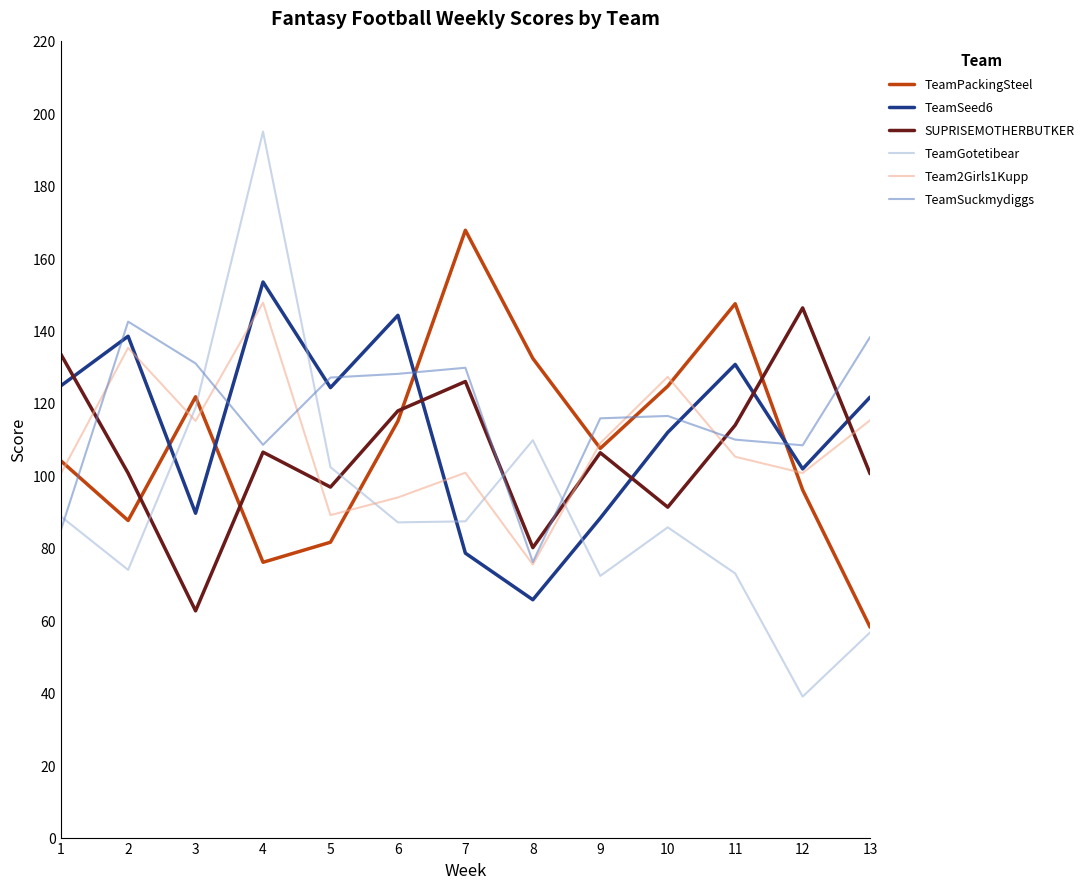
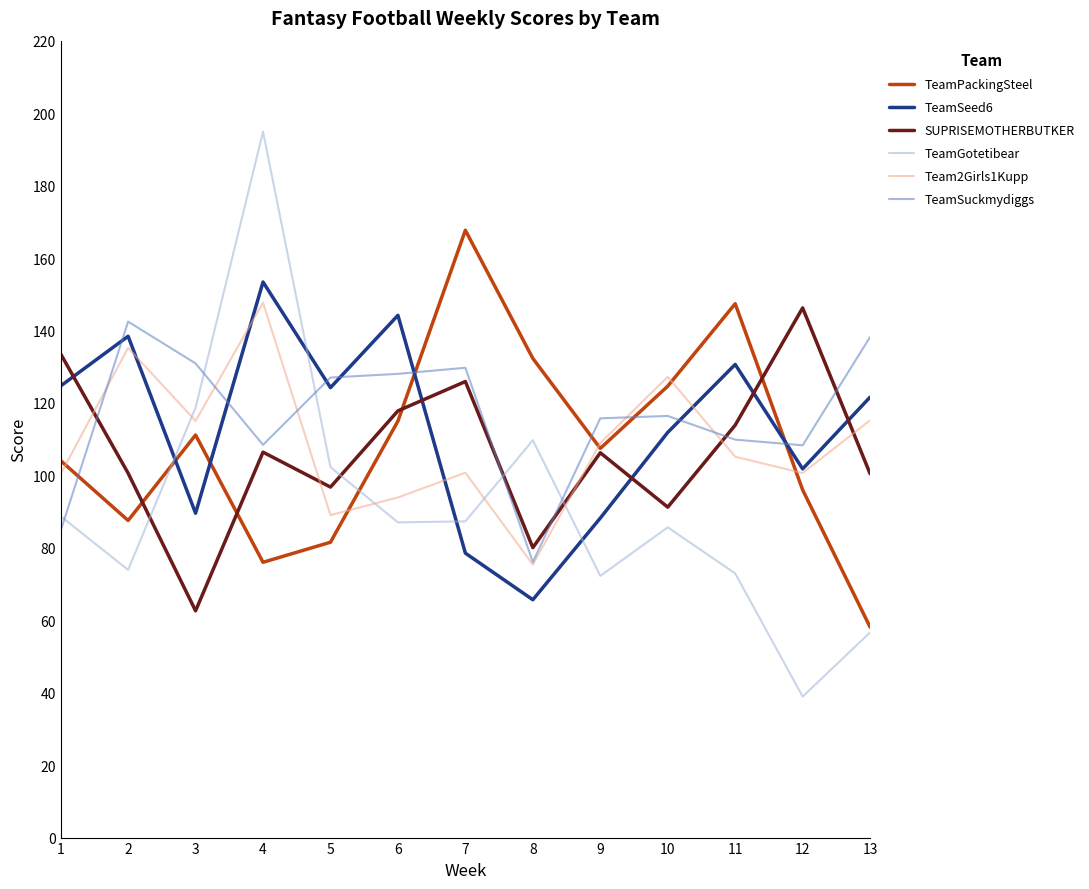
TeamPackingSteel, 3: 122 -> 111
